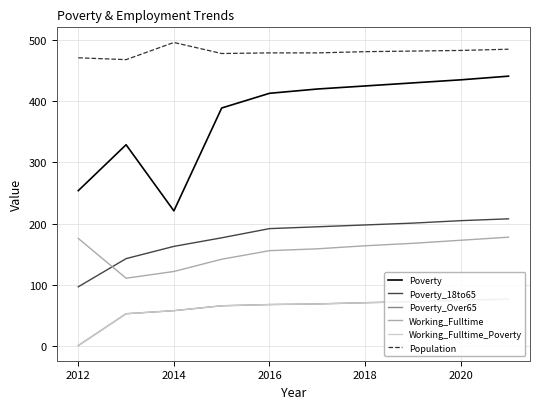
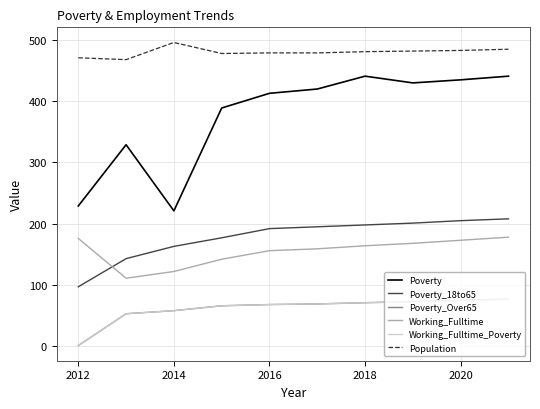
Poverty, 2012: 250 -> 230
Poverty, 2018: 430 -> 440
